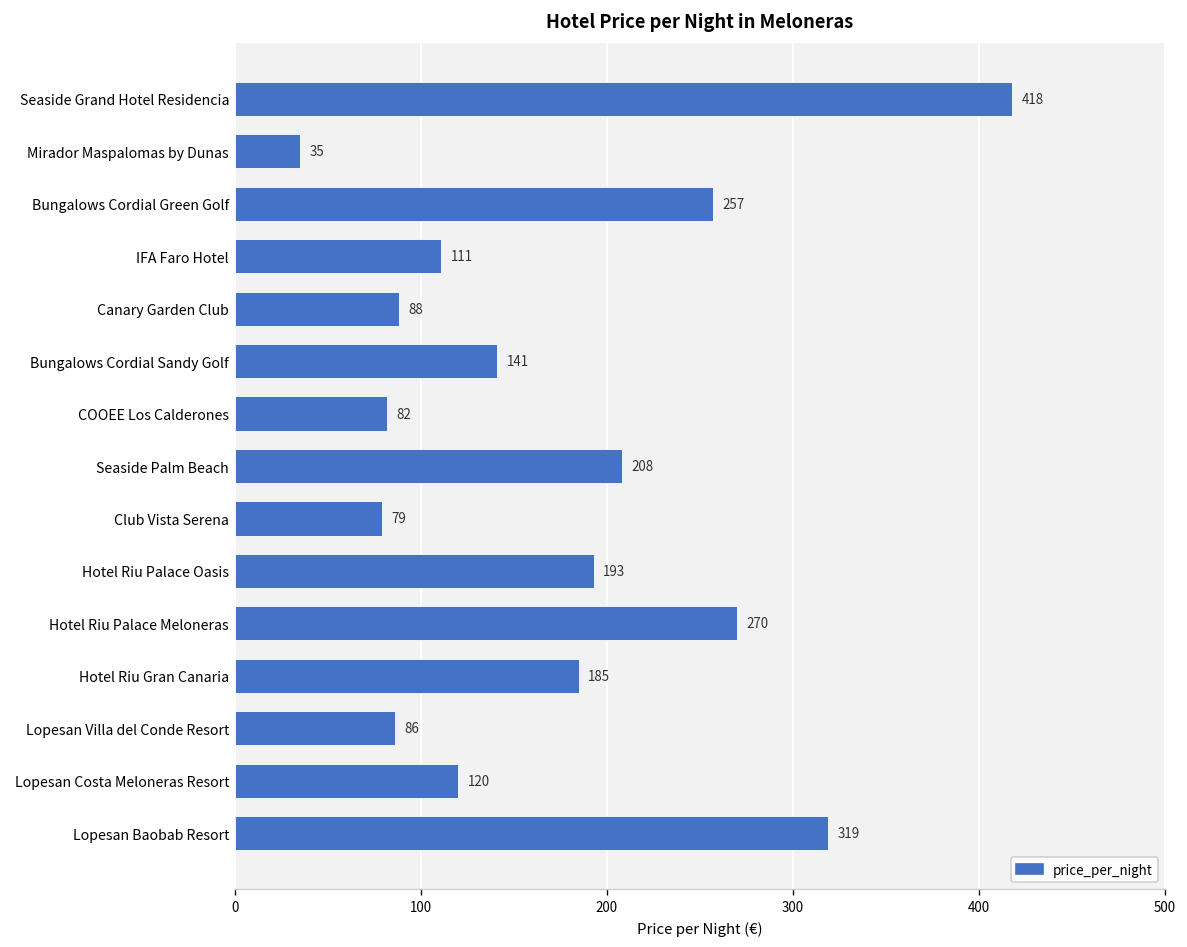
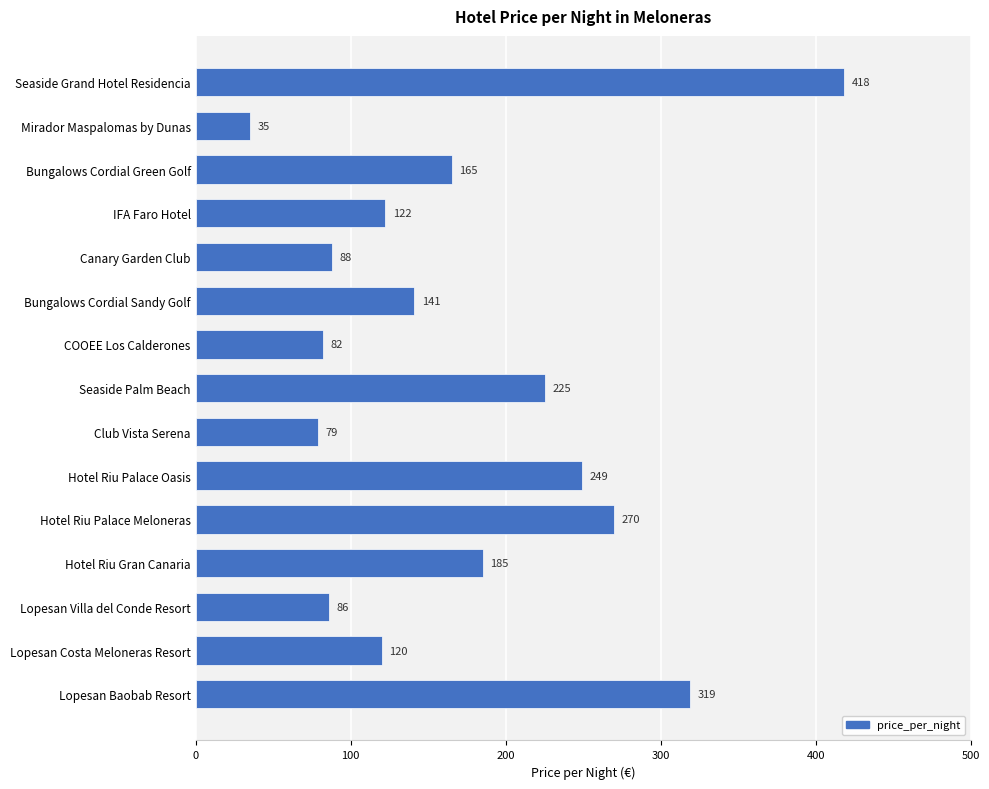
Bungalows Cordial Green Golf: 257 -> 165
IFA Faro Hotel: 111 -> 122
Seaside Palm Beach: 208 -> 225
Hotel Riu Palace Oasis: 193 -> 249
